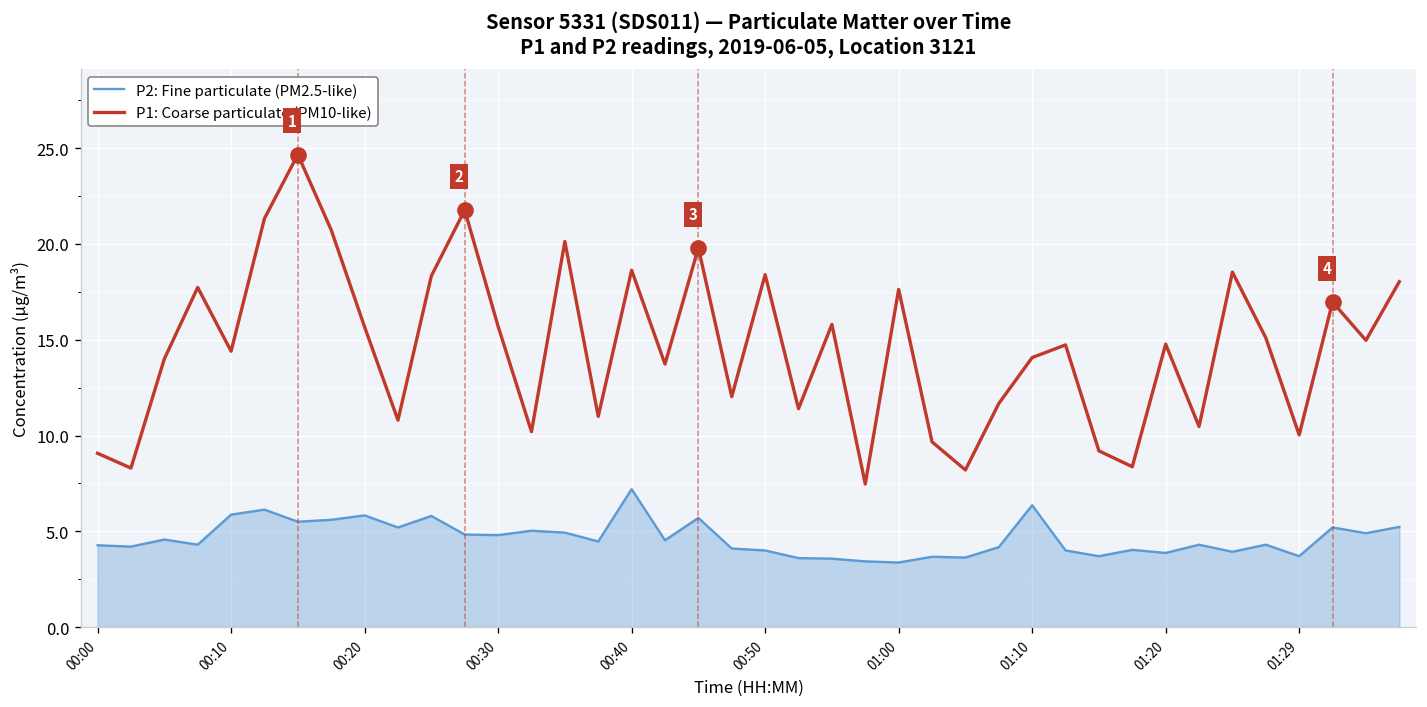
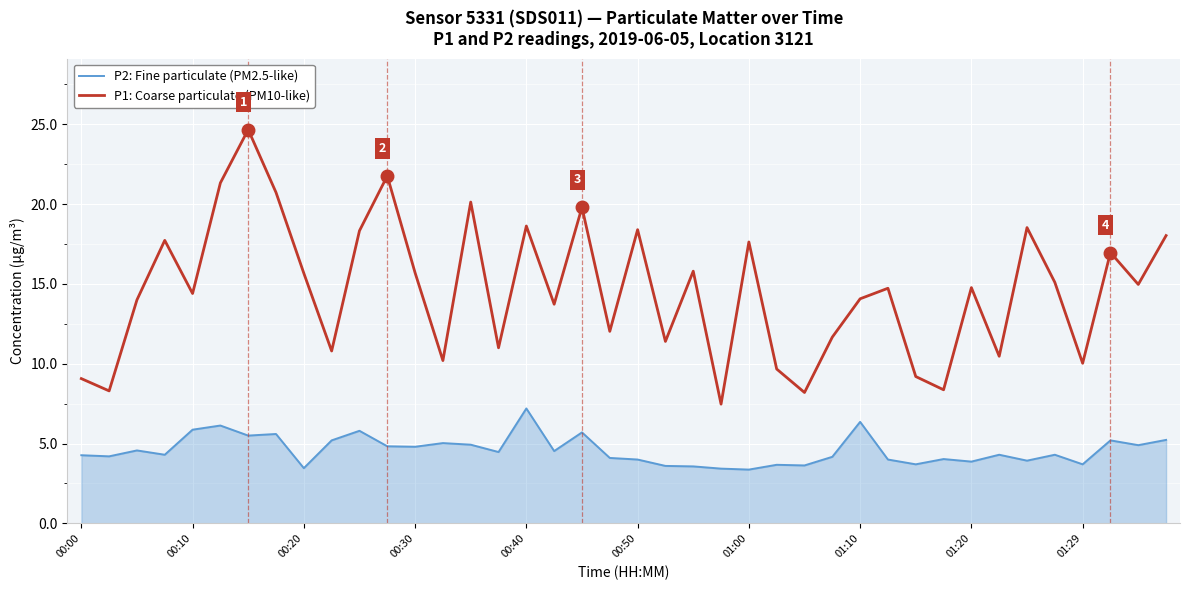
P2: Fine particulate (PM2.5-like), 00:20: 5.8 -> 3.5
